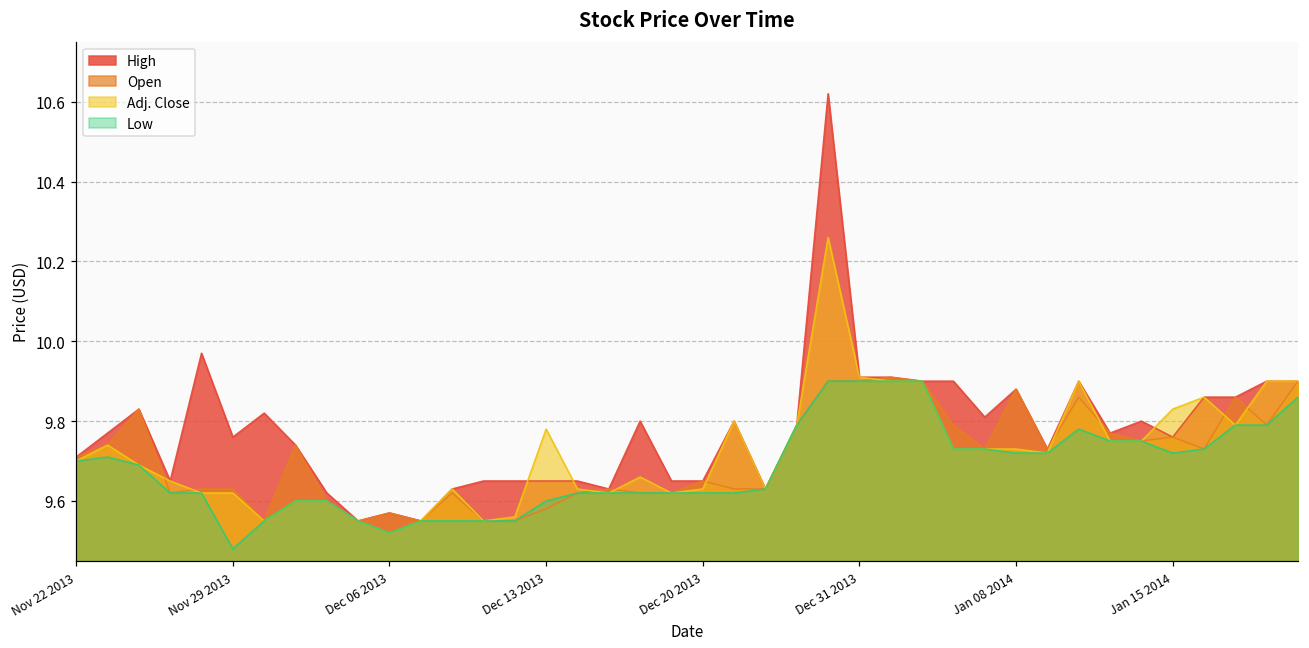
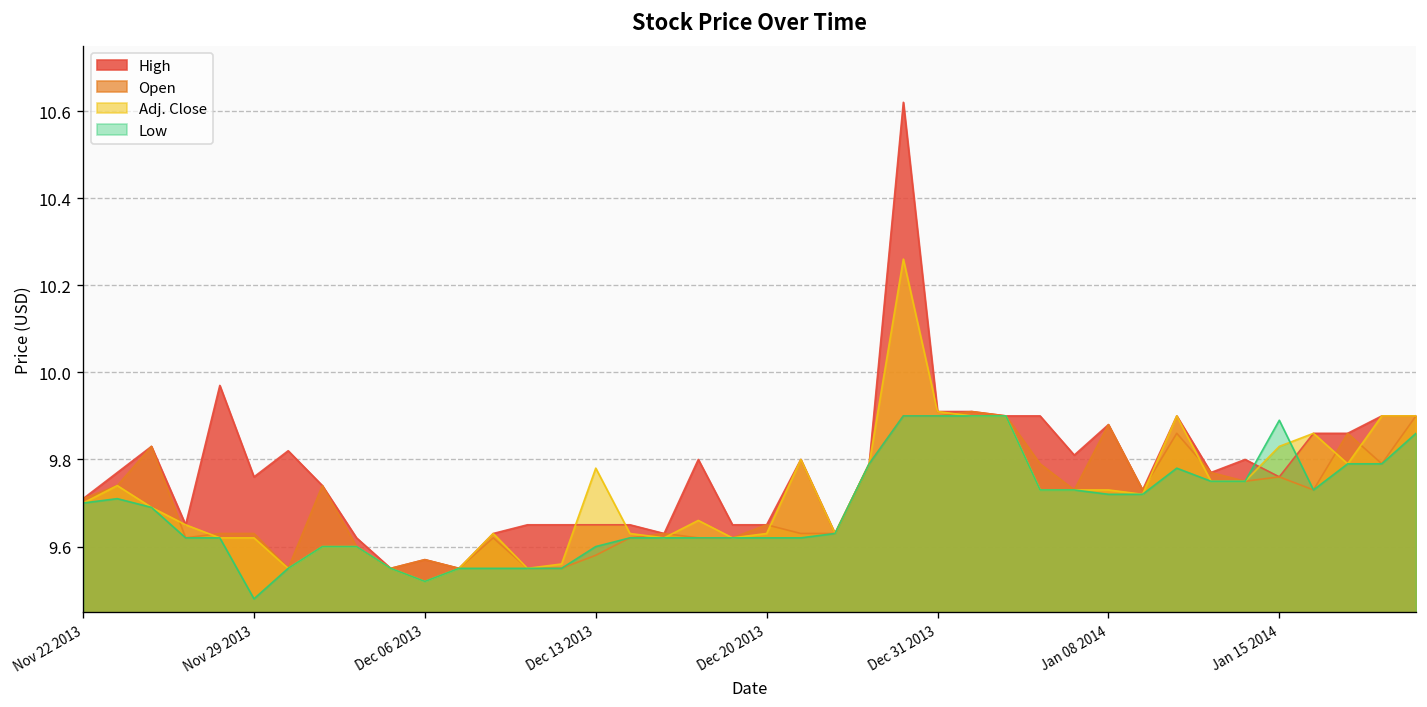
Low, Jan 15 2014: 9.72 -> 9.89
